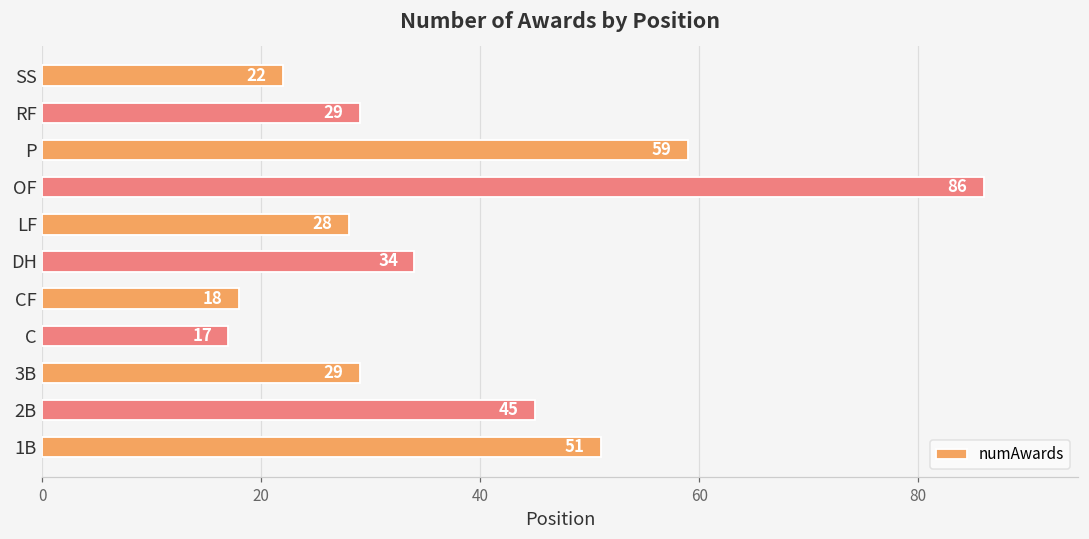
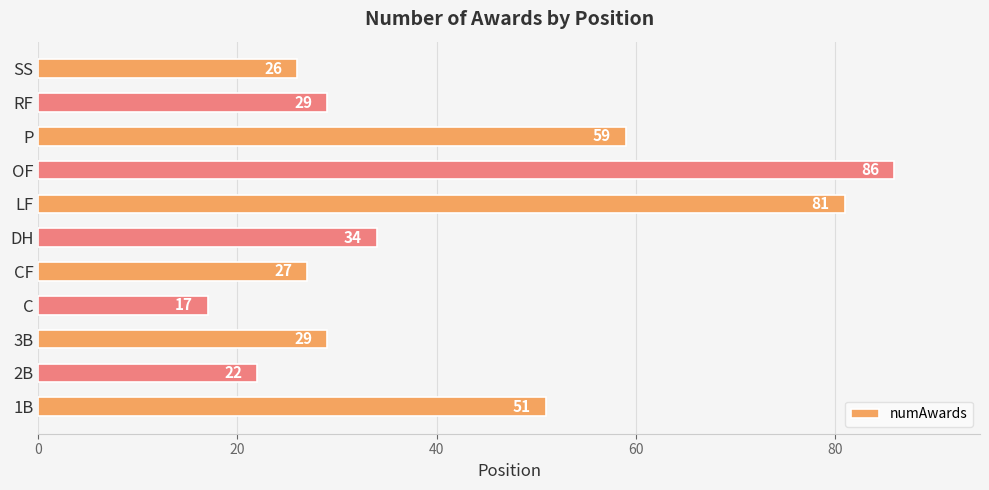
SS: 22 -> 26
LF: 28 -> 81
CF: 18 -> 27
2B: 45 -> 22
